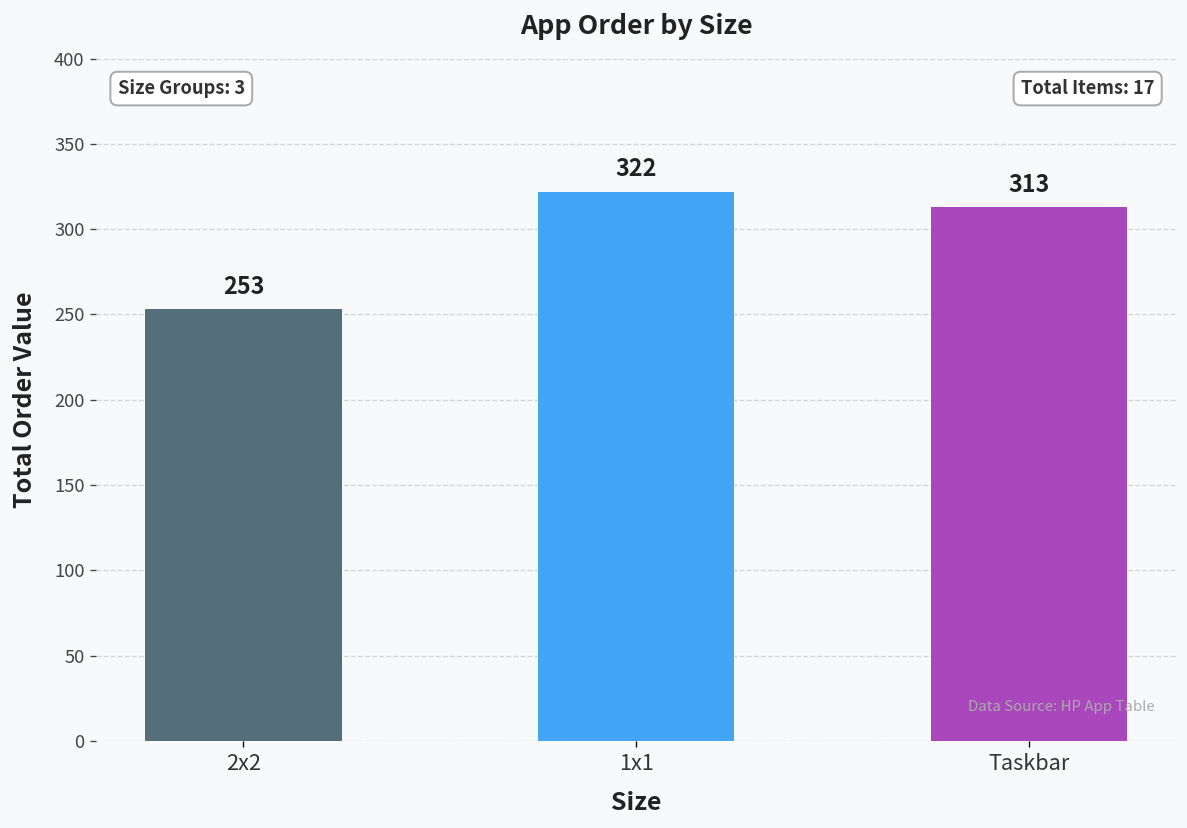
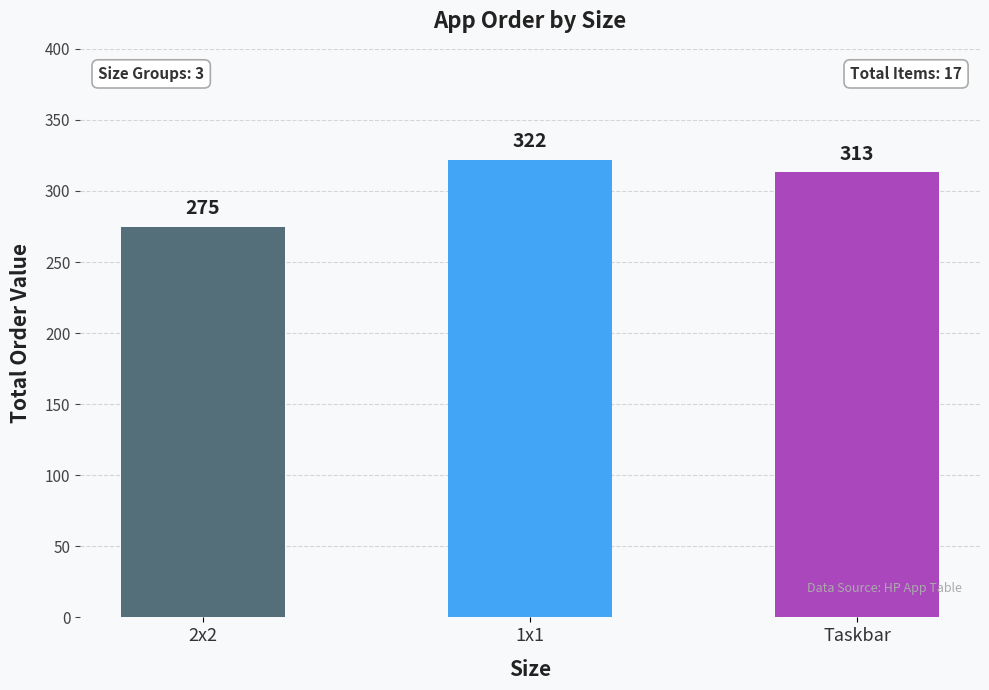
2x2: 253 -> 275
